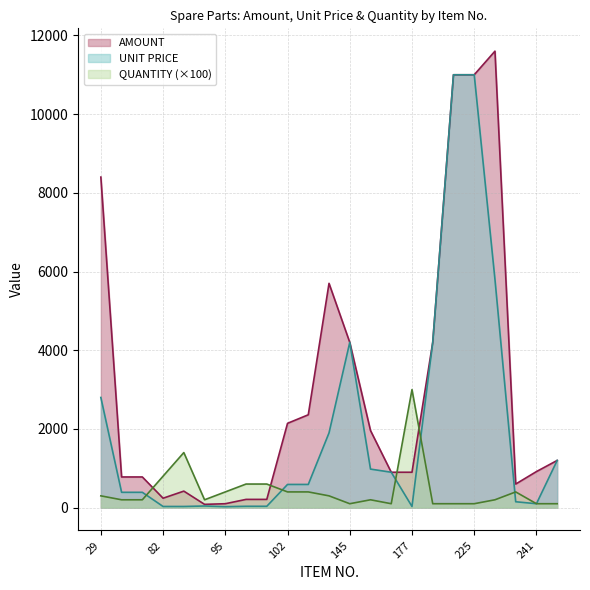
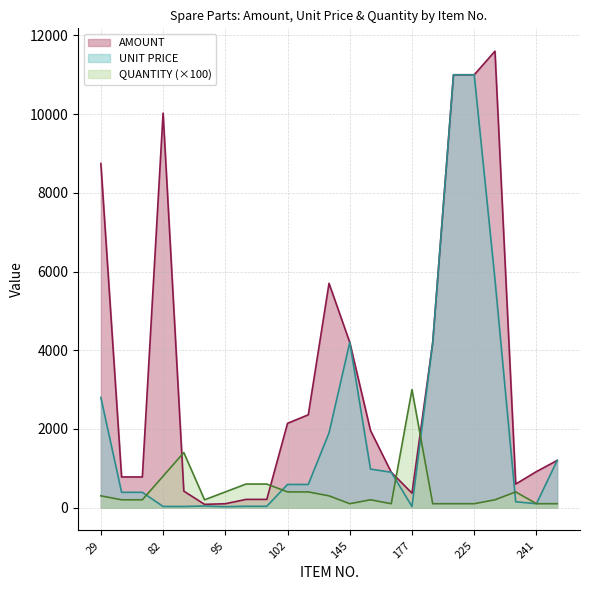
AMOUNT, 29: 8400 -> 8700
AMOUNT, 82: 200 -> 10000
AMOUNT, 177: 900 -> 400
